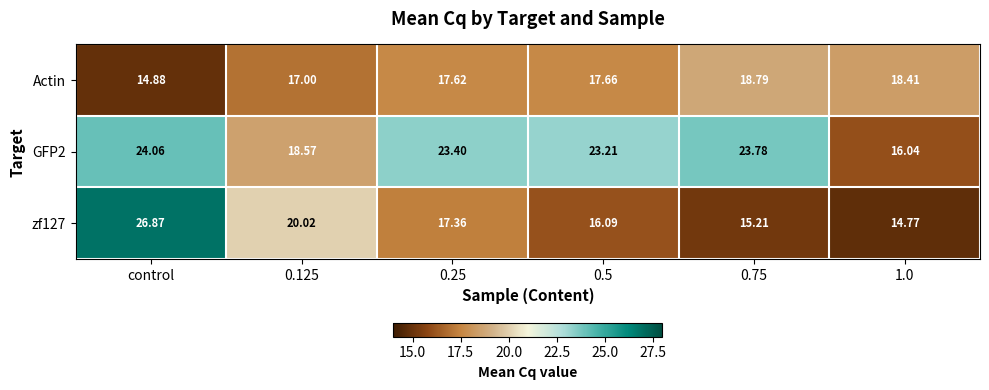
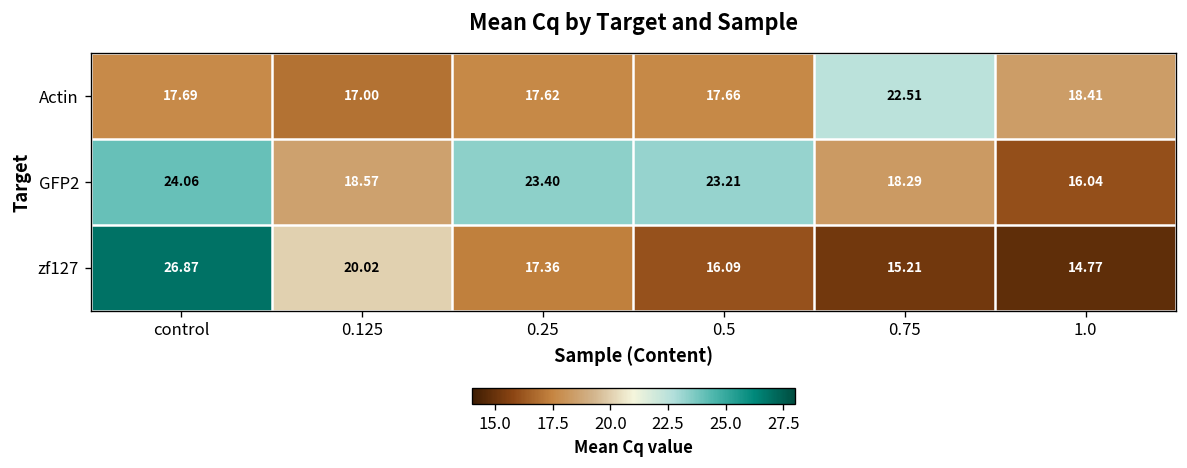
Actin, control: 14.88 -> 17.69
Actin, 0.75: 18.79 -> 22.51
GFP2, 0.75: 23.78 -> 18.29
